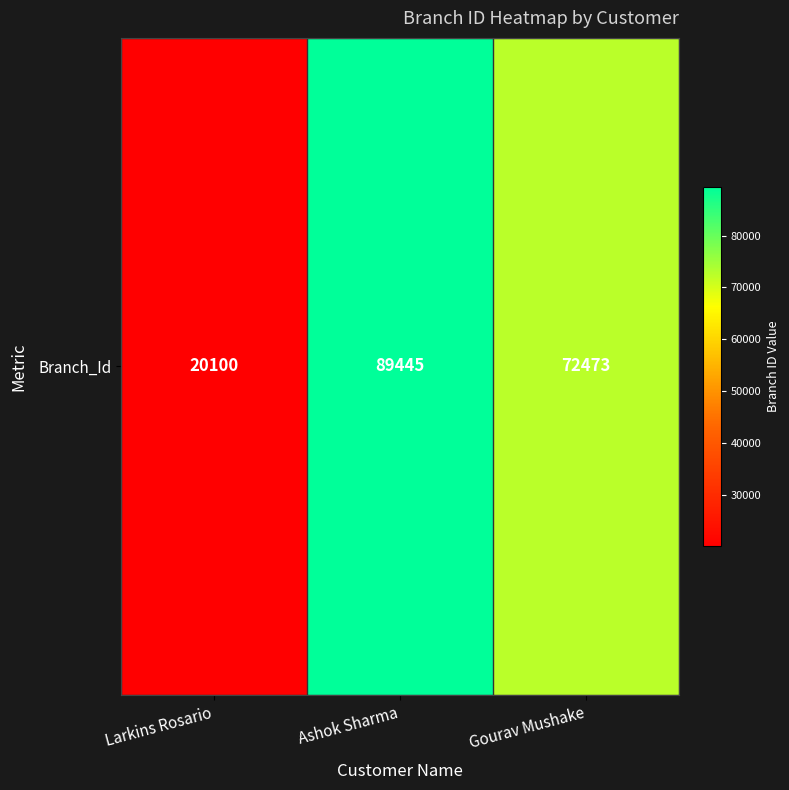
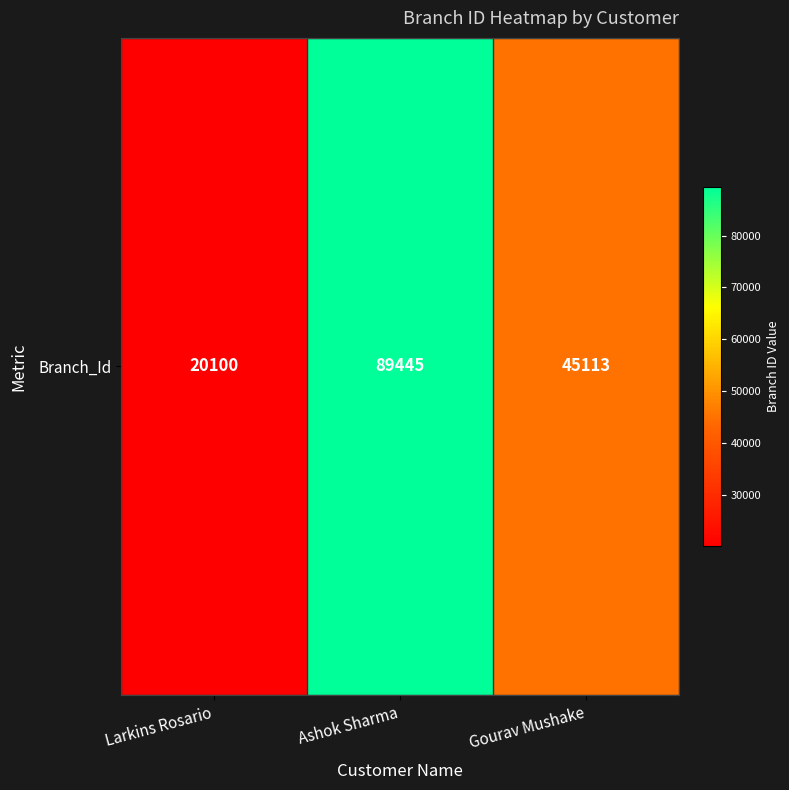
Branch_Id, Gourav Mushake: 72473 -> 45113
